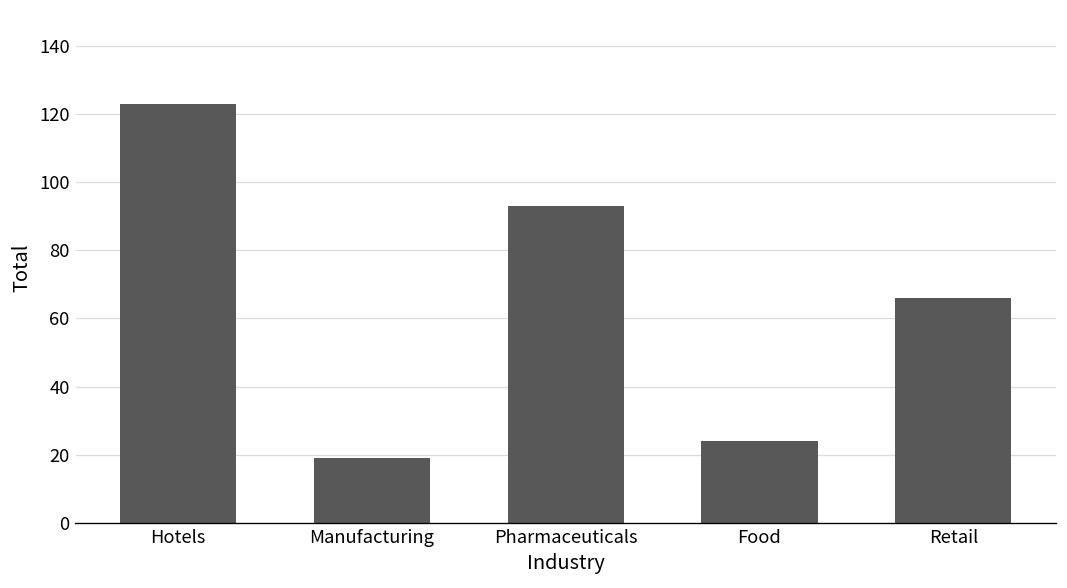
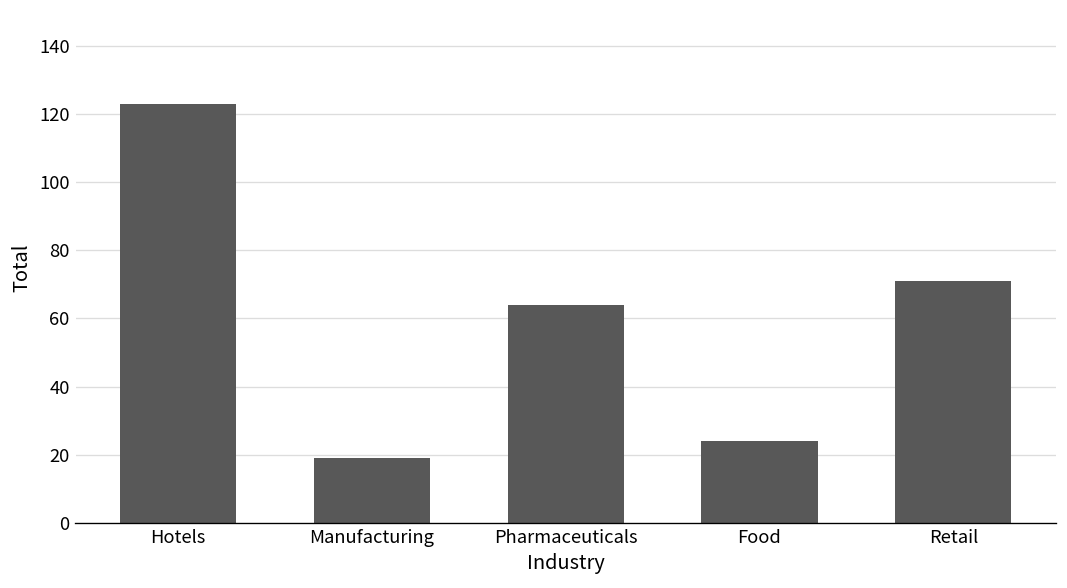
Pharmaceuticals: 93 -> 64
Retail: 66 -> 71
